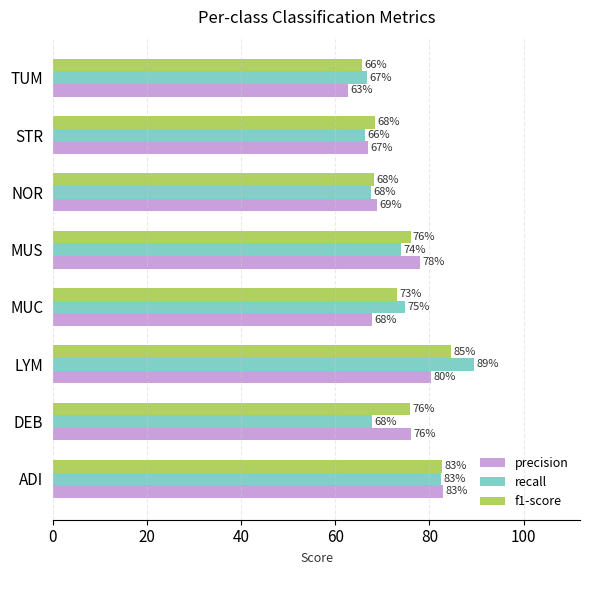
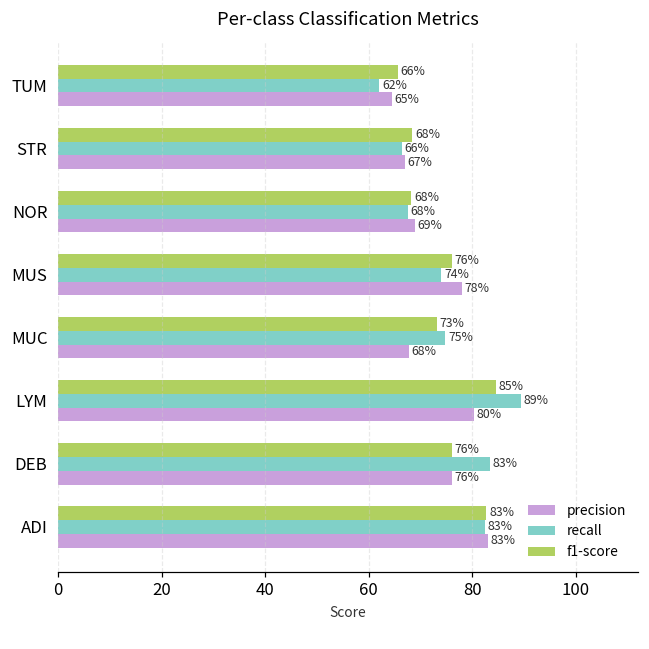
recall, TUM: 67% -> 62%
precision, TUM: 63% -> 65%
recall, DEB: 68% -> 83%
